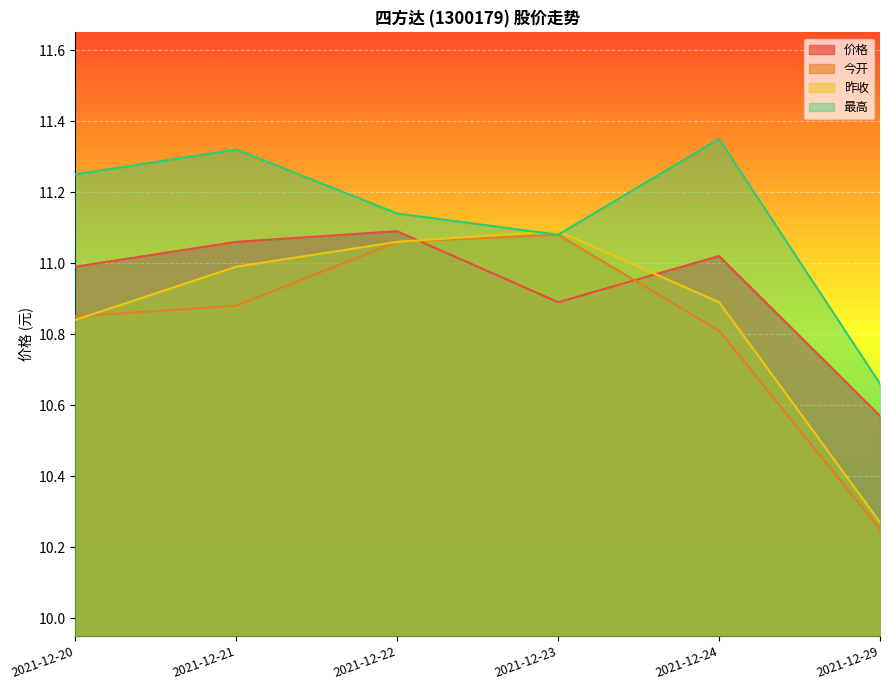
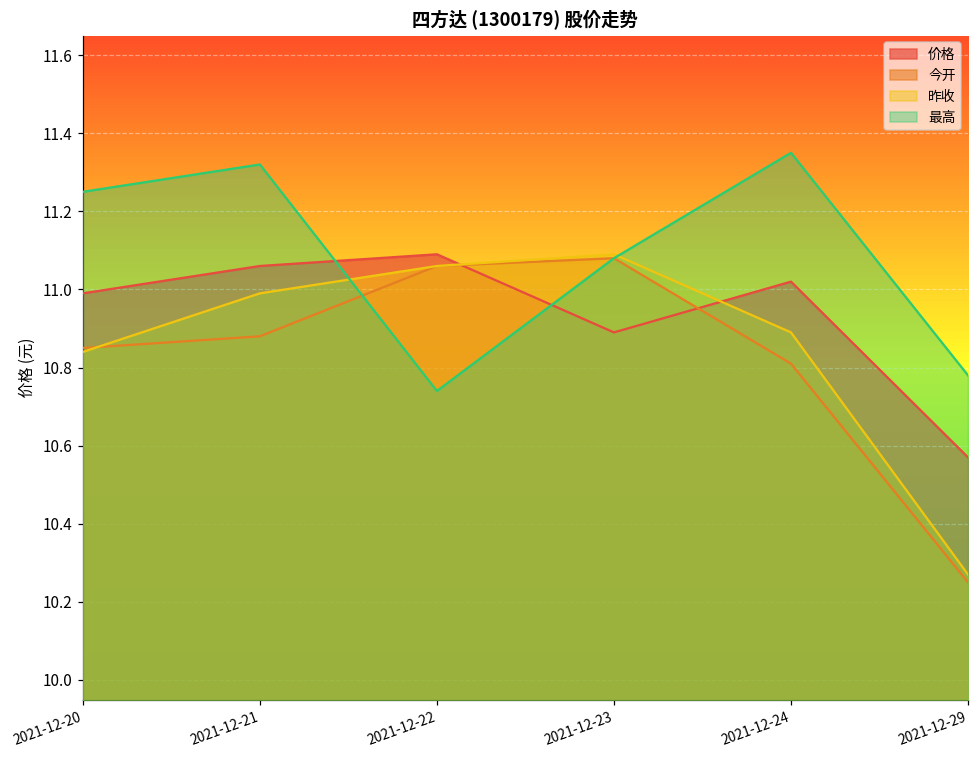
最高, 2021-12-22: 11.14 -> 10.74
最高, 2021-12-29: 10.66 -> 10.78
